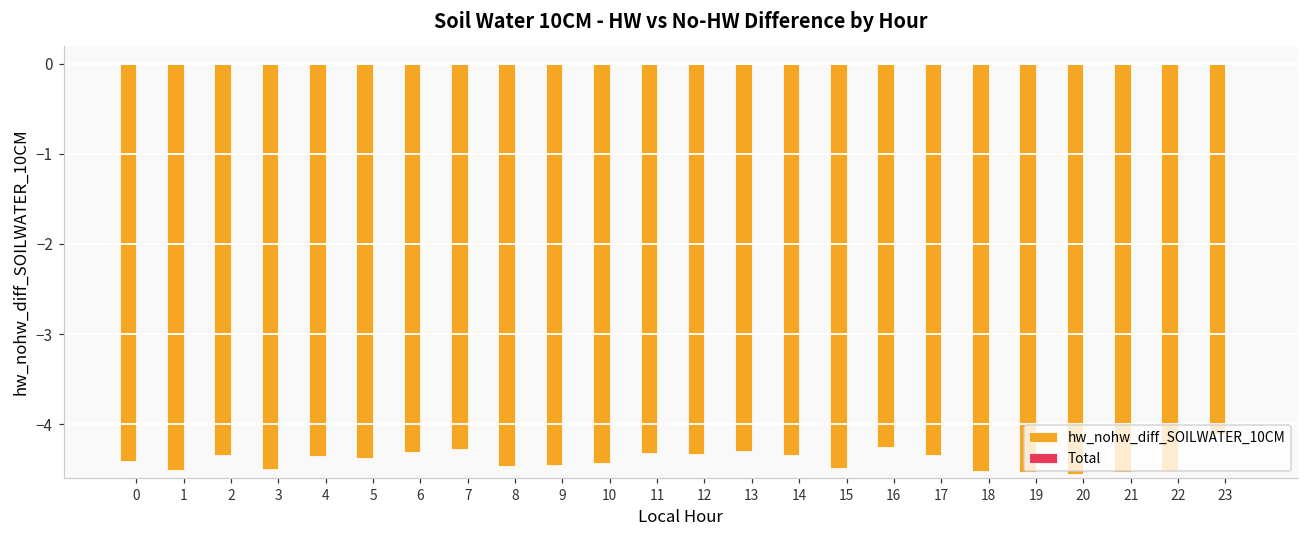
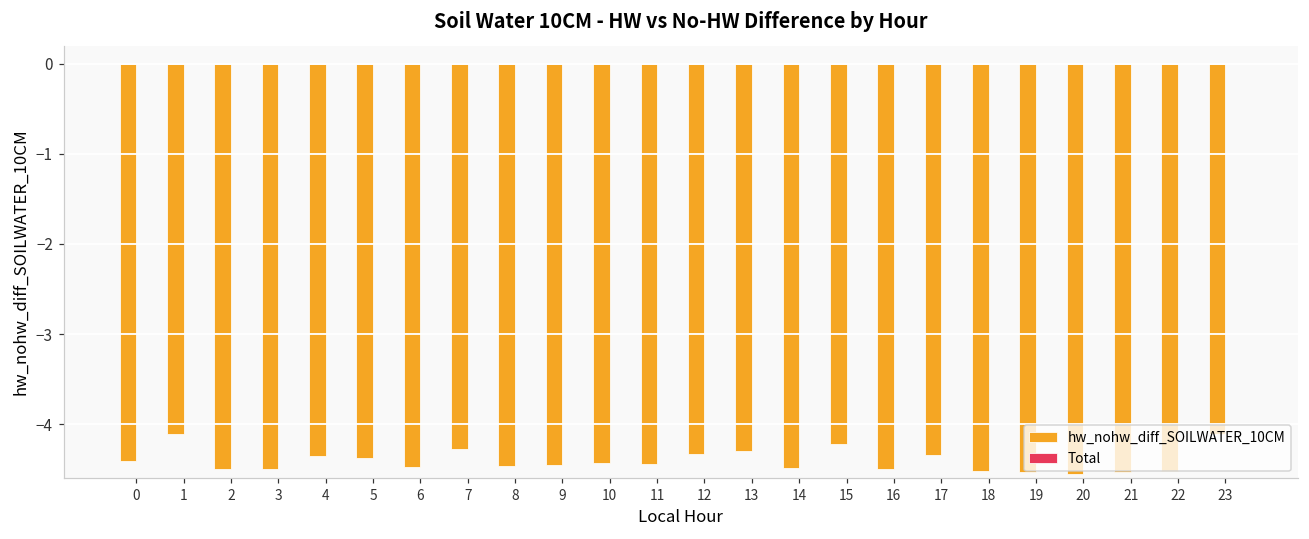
hw_nohw_diff_SOILWATER_10CM, 1: -4.5 -> -4.1
hw_nohw_diff_SOILWATER_10CM, 2: -4.3 -> -4.5
hw_nohw_diff_SOILWATER_10CM, 6: -4.3 -> -4.5
hw_nohw_diff_SOILWATER_10CM, 11: -4.3 -> -4.4
hw_nohw_diff_SOILWATER_10CM, 14: -4.3 -> -4.5
hw_nohw_diff_SOILWATER_10CM, 15: -4.5 -> -4.2
hw_nohw_diff_SOILWATER_10CM, 16: -4.3 -> -4.5
